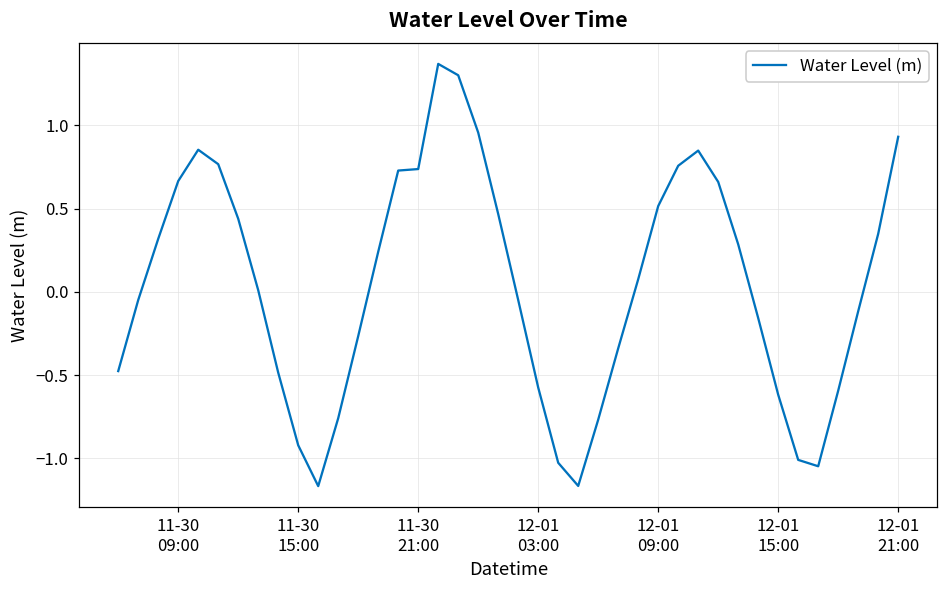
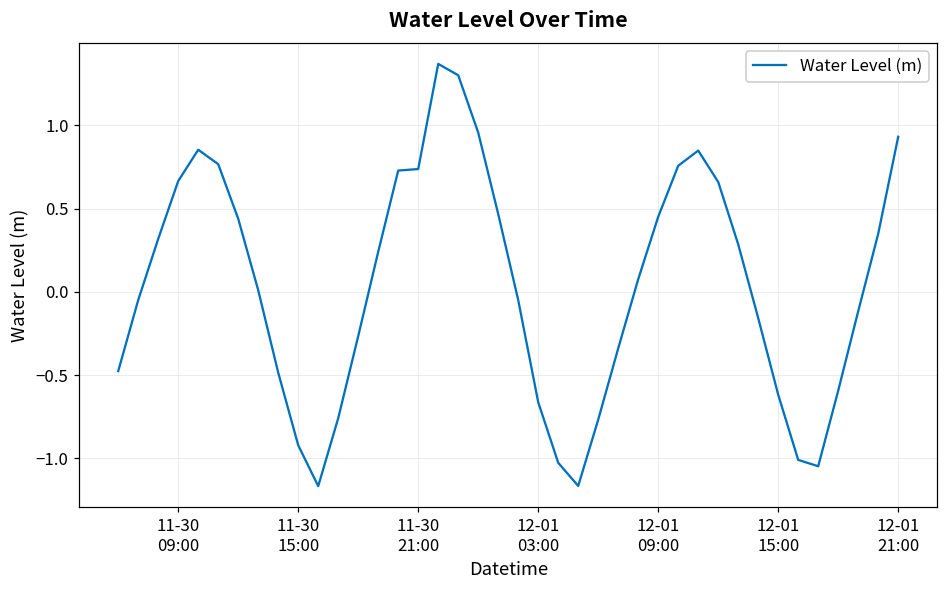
12-01 03:00: -0.57 -> -0.66
12-01 09:00: 0.52 -> 0.45
